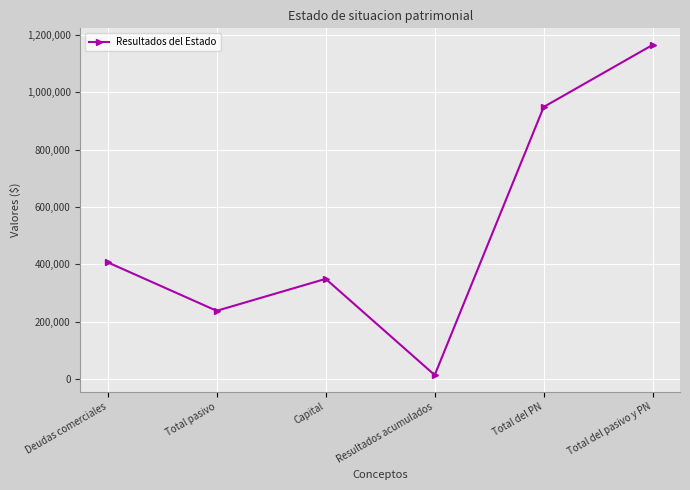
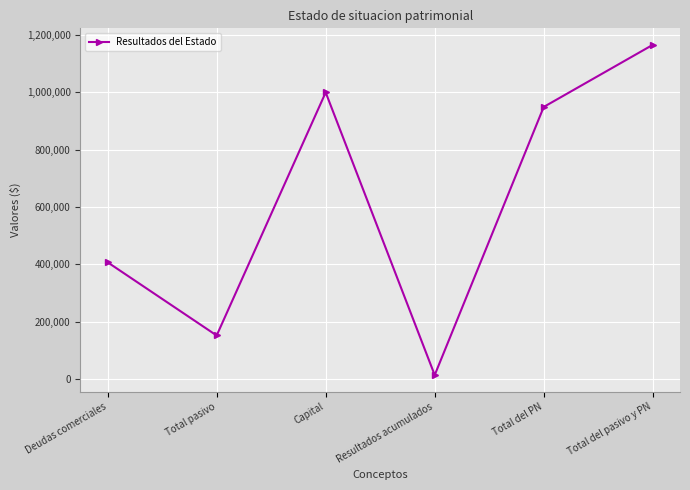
Total pasivo: 240,000 -> 150,000
Capital: 350,000 -> 1,000,000
